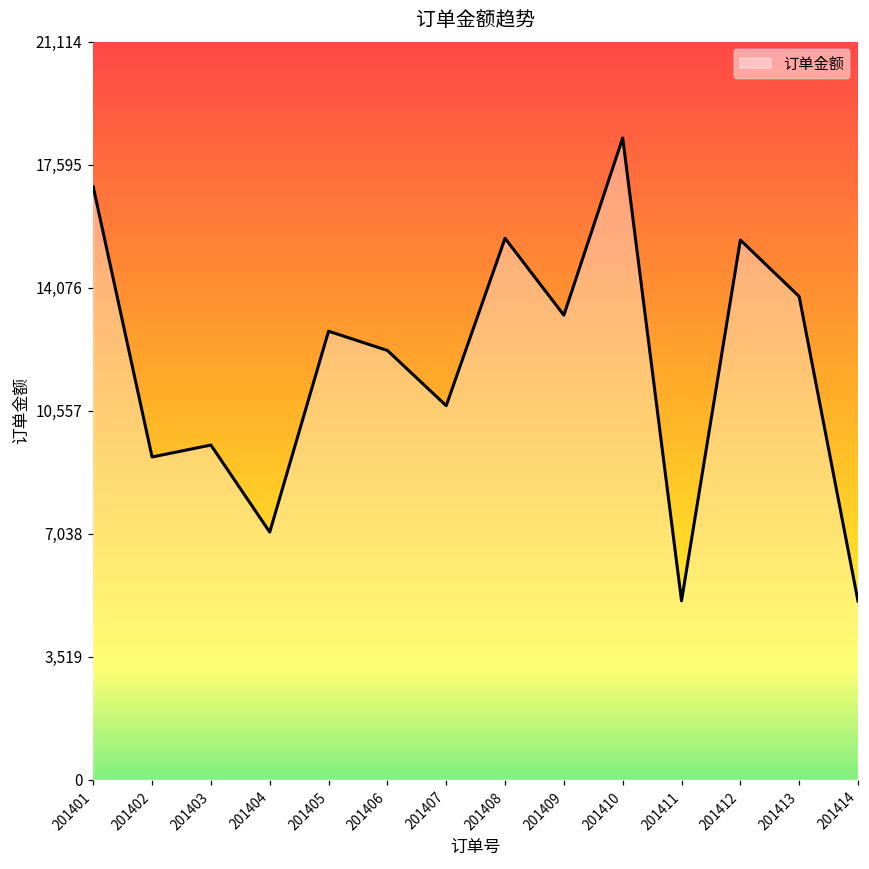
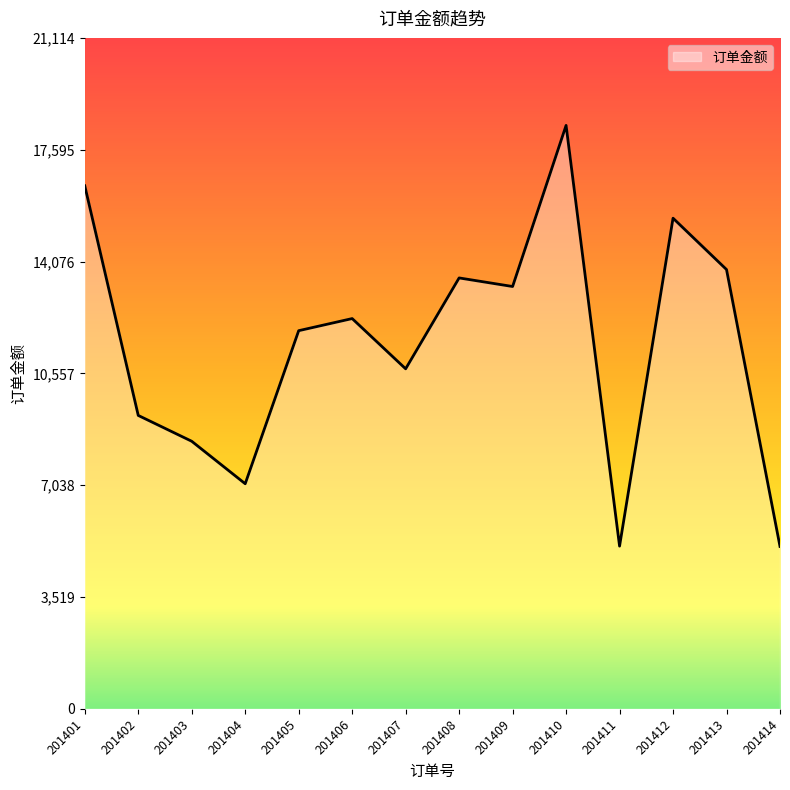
201401: 17,000 -> 16,500
201403: 9,600 -> 8,400
201405: 12,800 -> 11,900
201408: 15,500 -> 13,600
